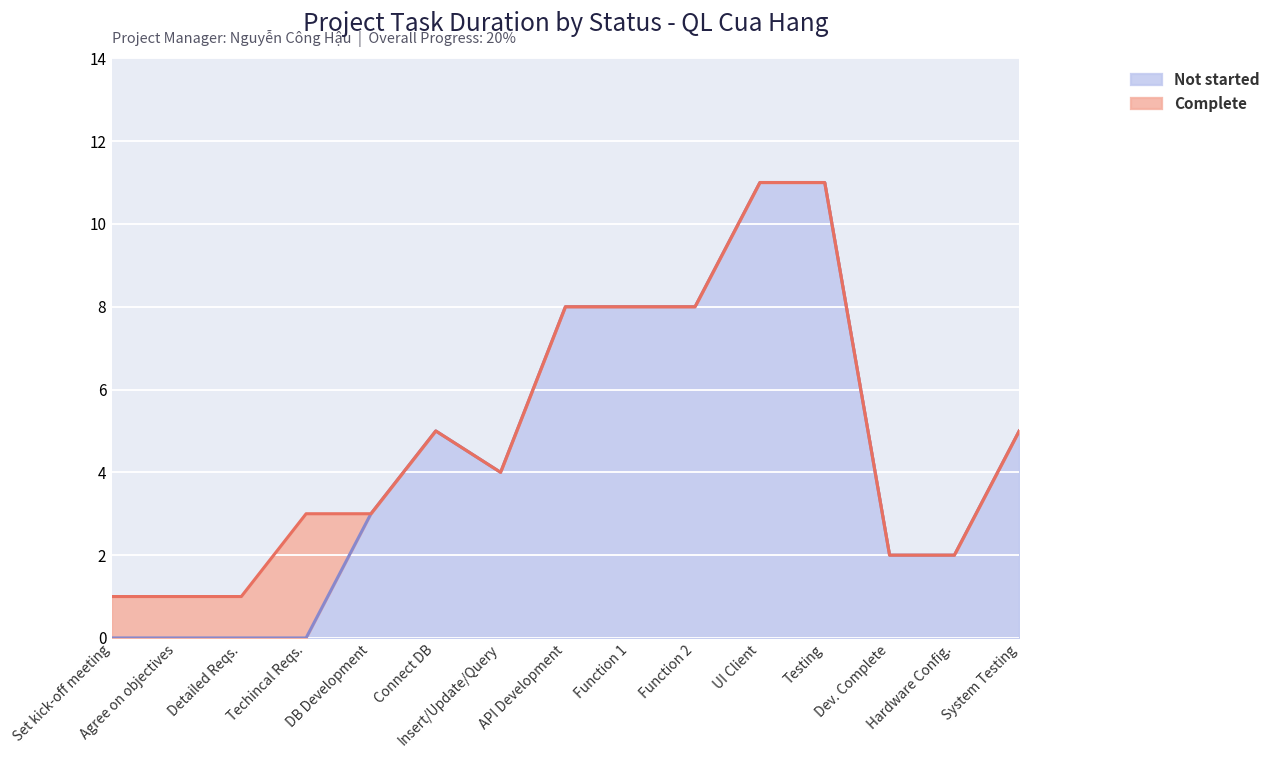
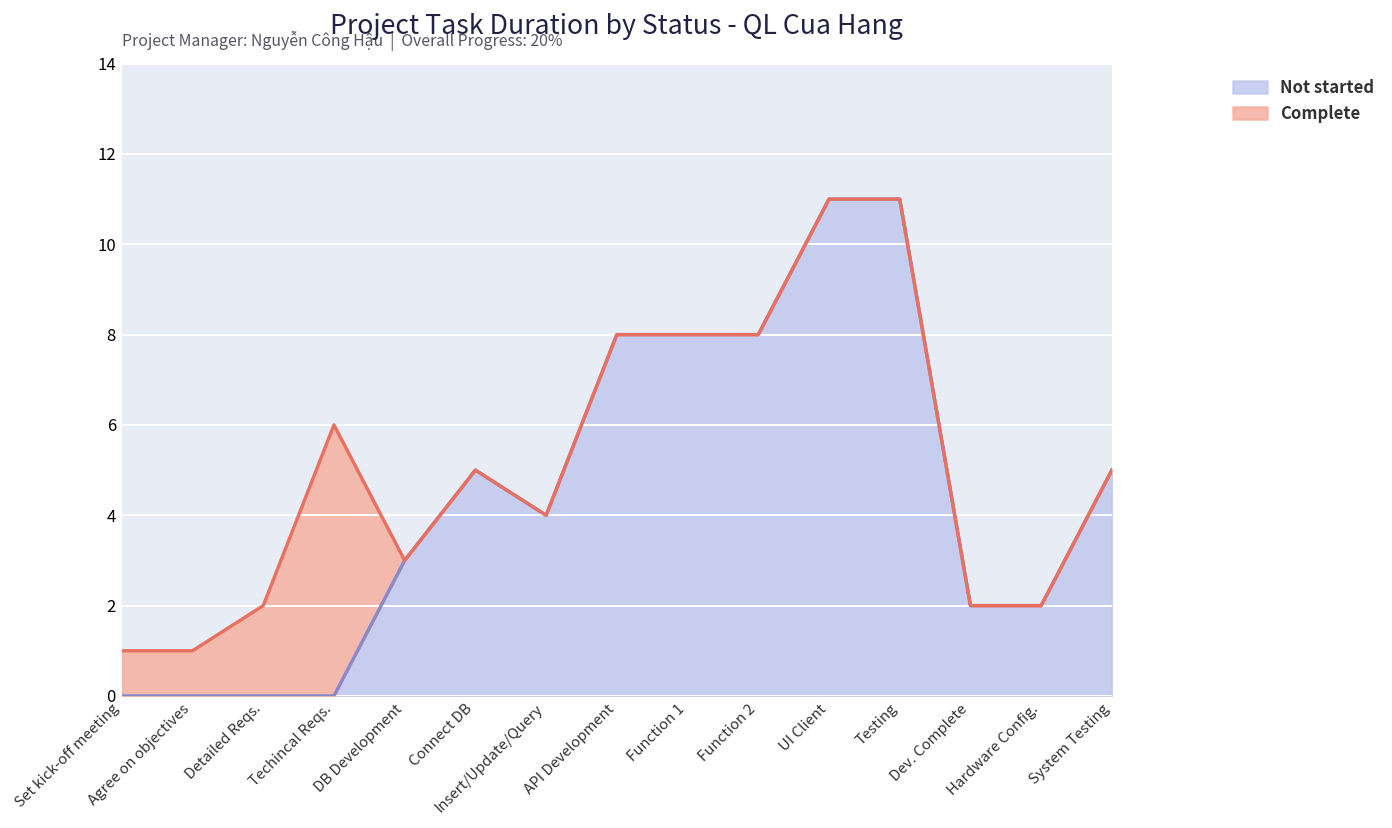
Complete, Detailed Reqs.: 1 -> 2
Complete, Techincal Reqs.: 3 -> 6
